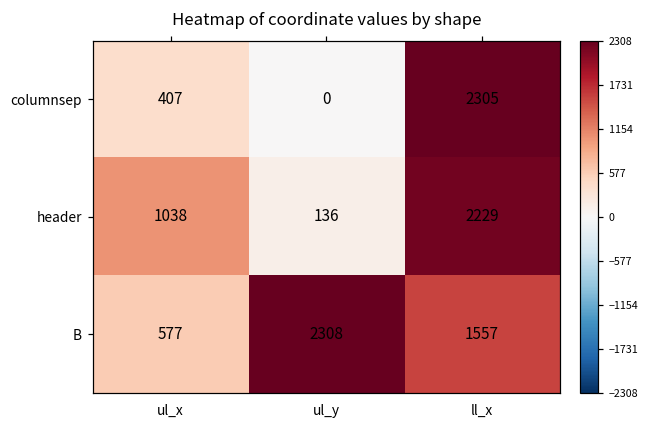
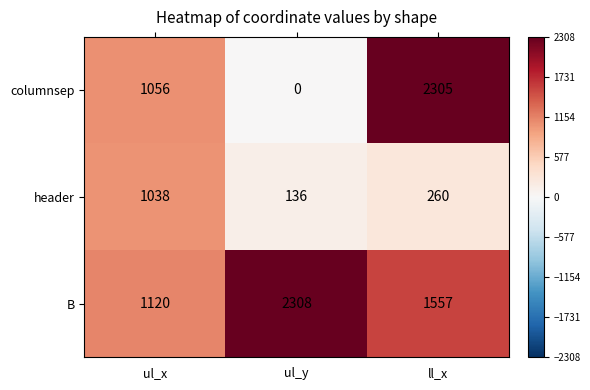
columnsep, ul_x: 407 -> 1056
header, ll_x: 2229 -> 260
B, ul_x: 577 -> 1120
